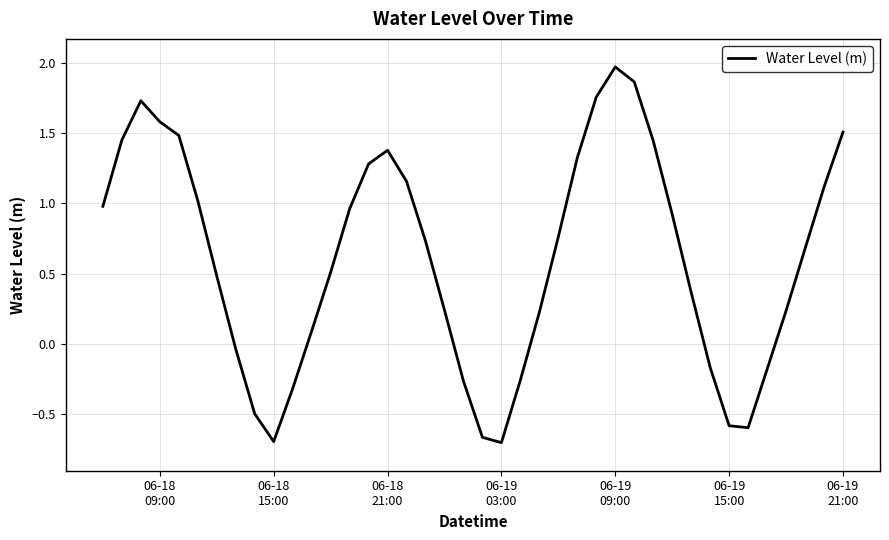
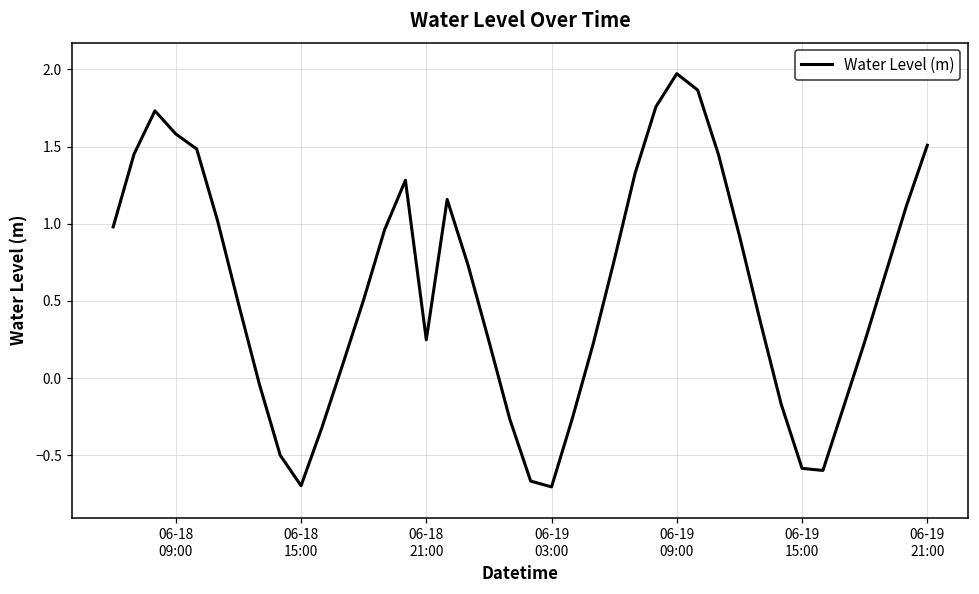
06-18 21:00: 1.38 -> 0.25
